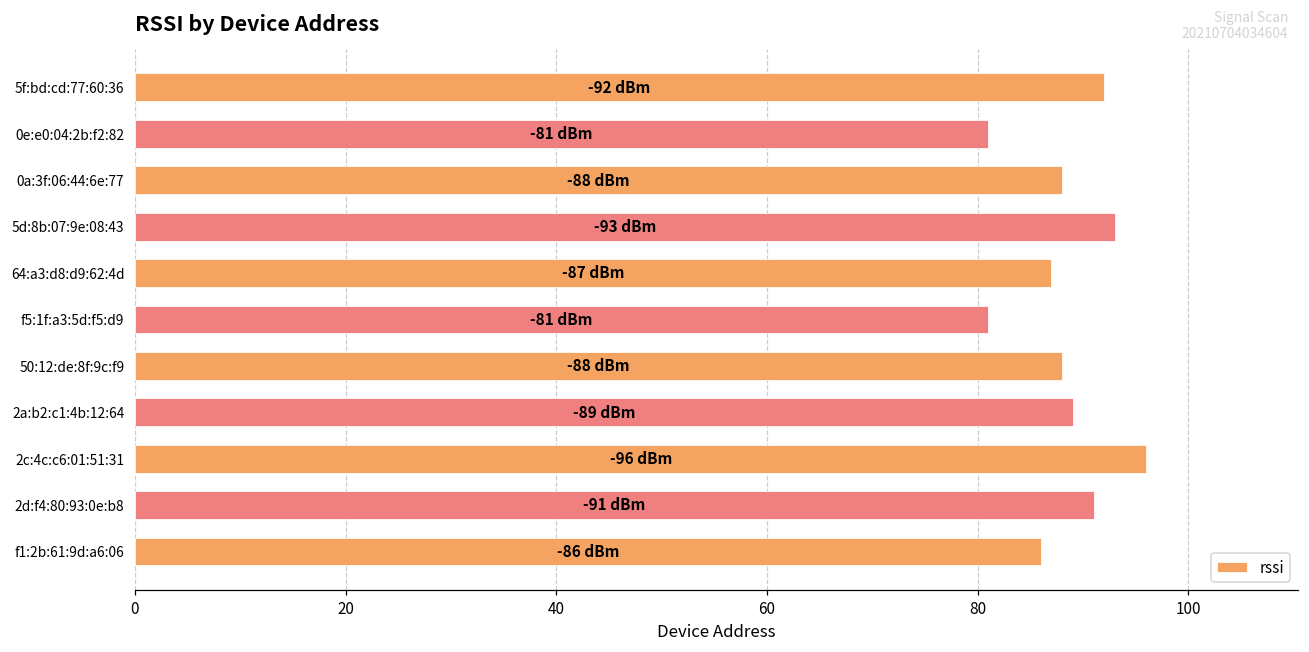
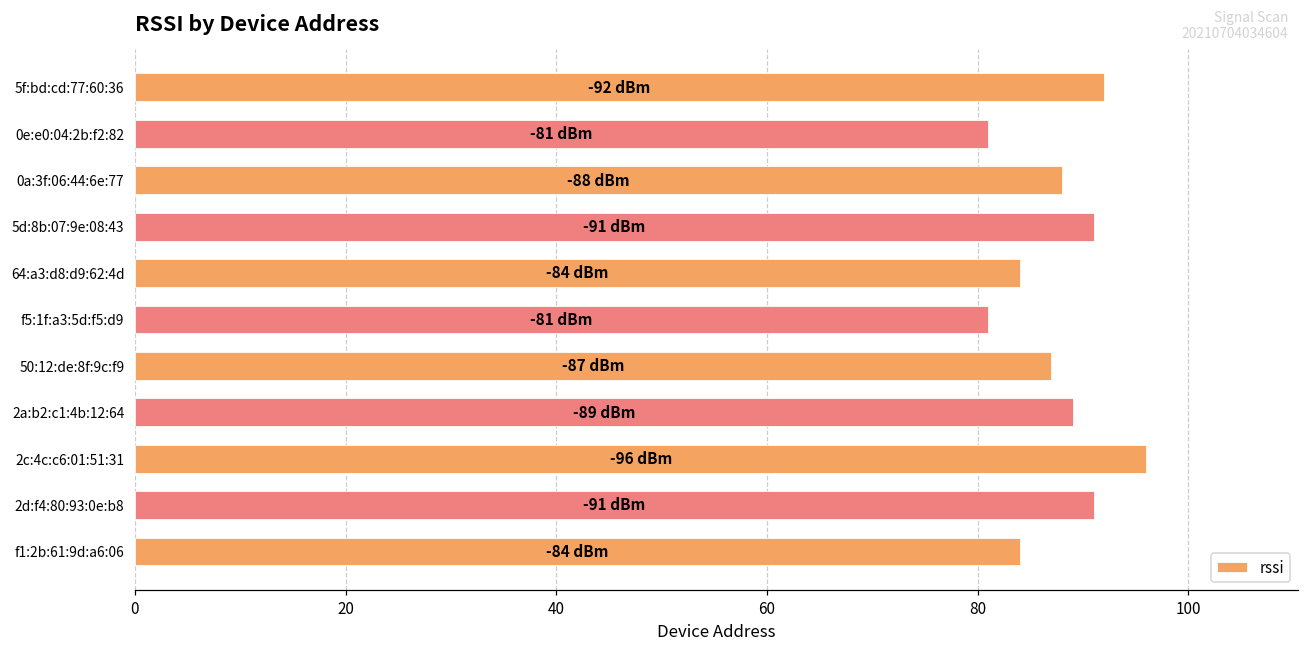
5d:8b:07:9e:08:43: -93 -> -91
64:a3:d8:d9:62:4d: -87 -> -84
50:12:de:8f:9c:f9: -88 -> -87
f1:2b:61:9d:a6:06: -86 -> -84
